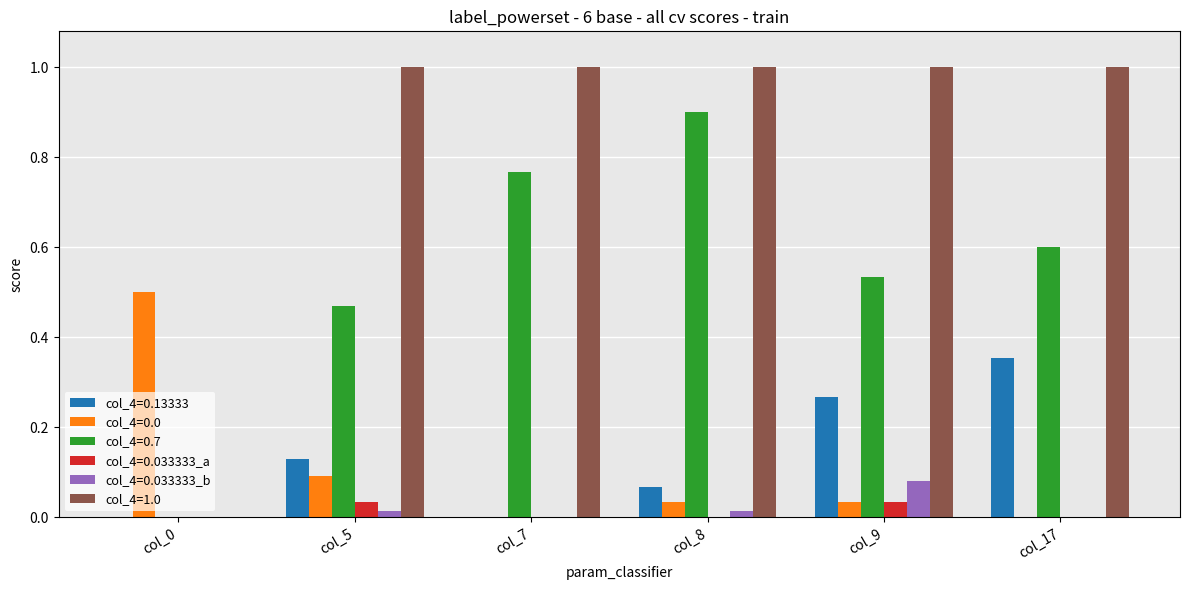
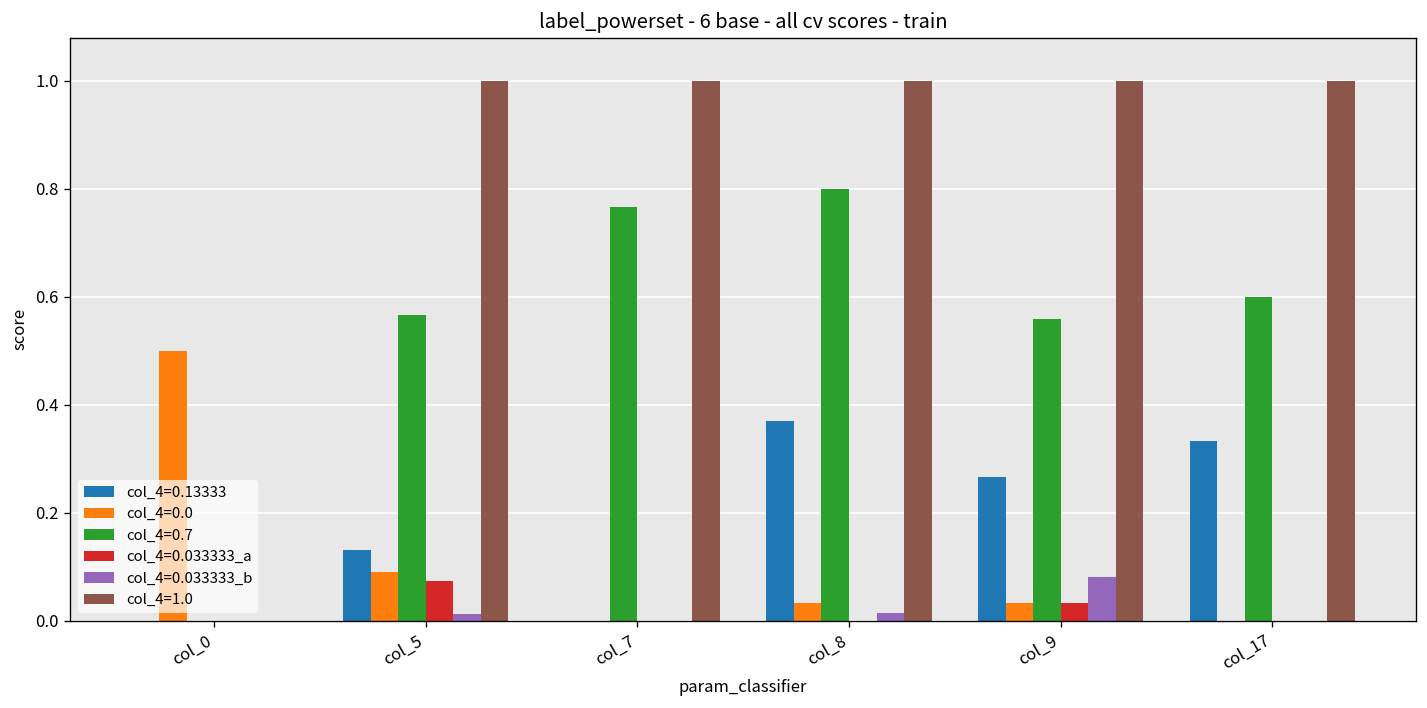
col_4=0.7, col_5: 0.47 -> 0.57
col_4=0.033333_a, col_5: 0.03 -> 0.07
col_4=0.13333, col_8: 0.07 -> 0.37
col_4=0.7, col_8: 0.9 -> 0.8
col_4=0.7, col_9: 0.53 -> 0.56
col_4=0.13333, col_17: 0.35 -> 0.33
